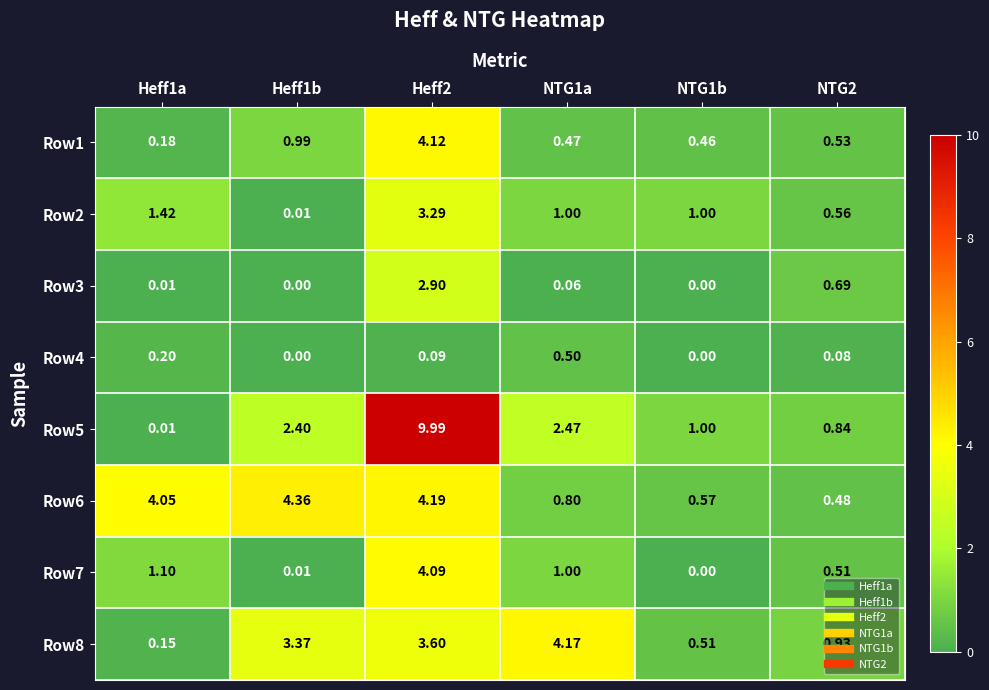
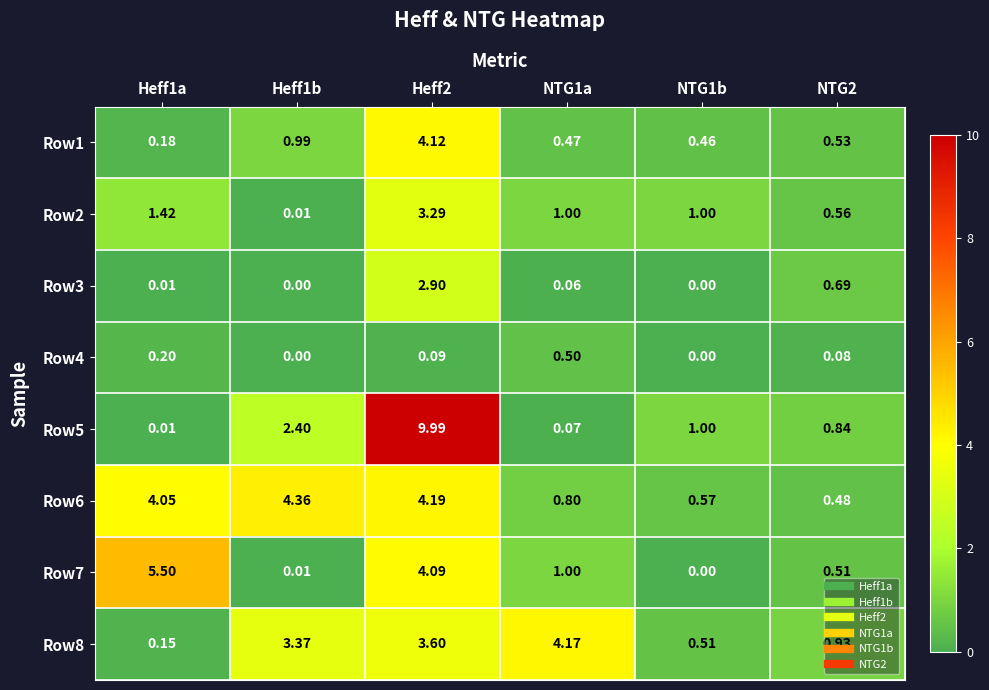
Row5, NTG1a: 2.47 -> 0.07
Row7, Heff1a: 1.10 -> 5.50
